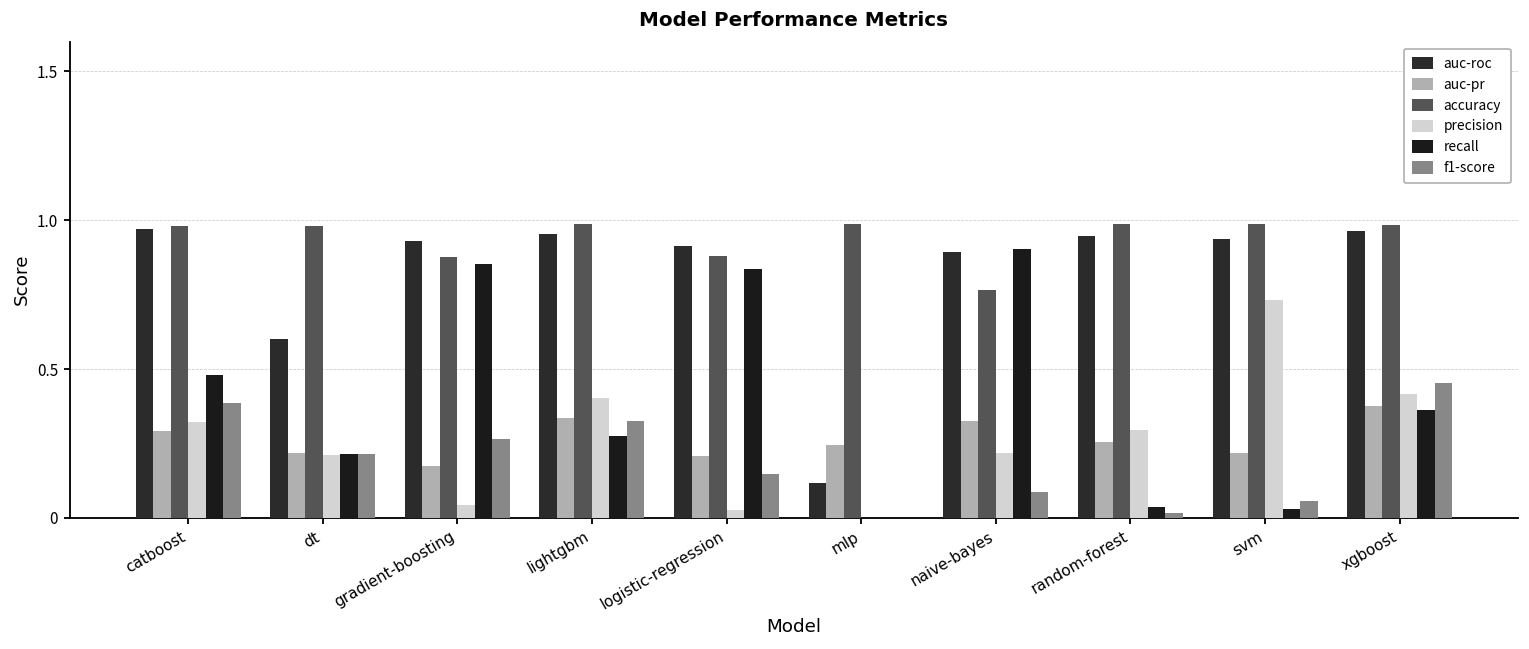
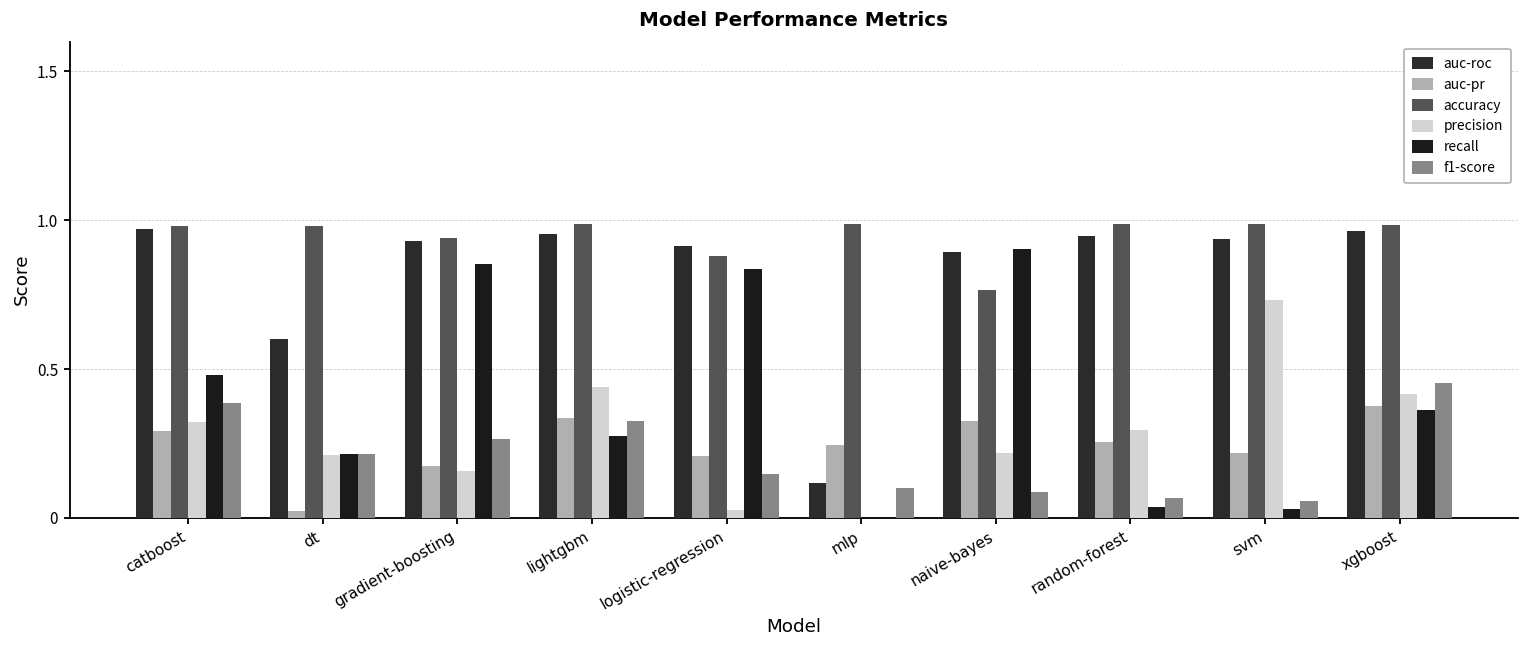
auc-pr, dt: 0.22 -> 0.02
accuracy, gradient-boosting: 0.88 -> 0.94
precision, gradient-boosting: 0.04 -> 0.16
precision, lightgbm: 0.40 -> 0.44
f1-score, mlp: 0.0 -> 0.1
f1-score, random-forest: 0.02 -> 0.07
